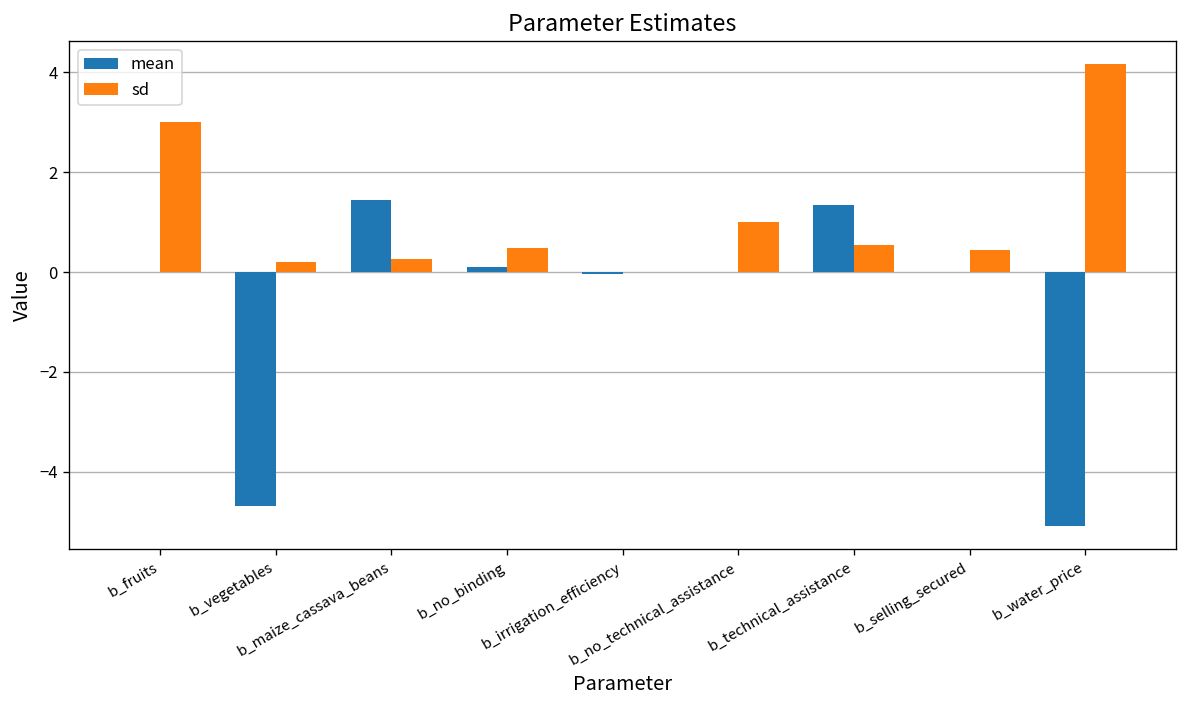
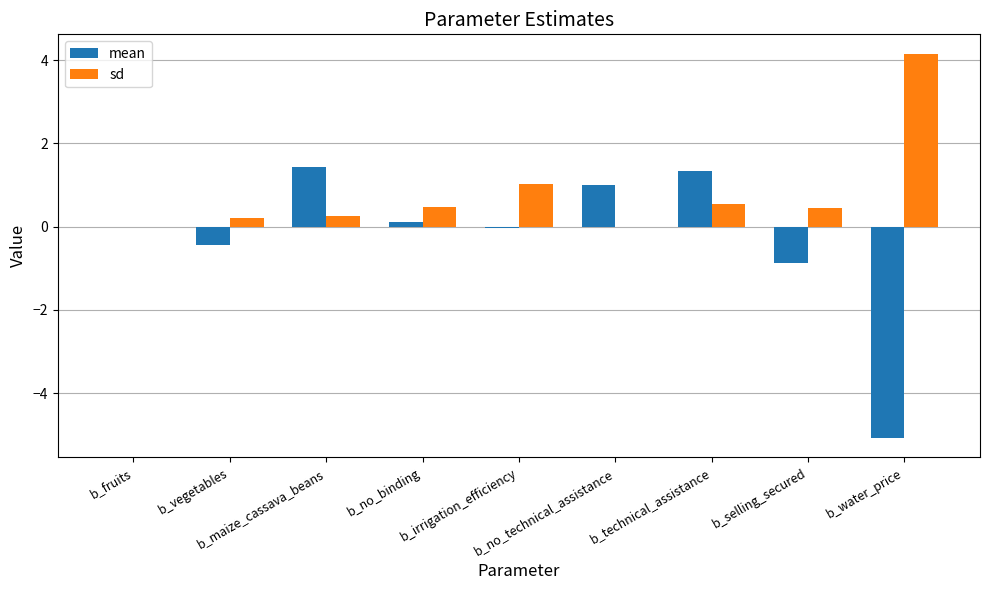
sd, b_fruits: 3 -> 0
mean, b_vegetables: -4.7 -> -0.4
sd, b_irrigation_efficiency: 0.0 -> 1.0
mean, b_no_technical_assistance: 0 -> 1
sd, b_no_technical_assistance: 1 -> 0
mean, b_selling_secured: 0.0 -> -0.9
